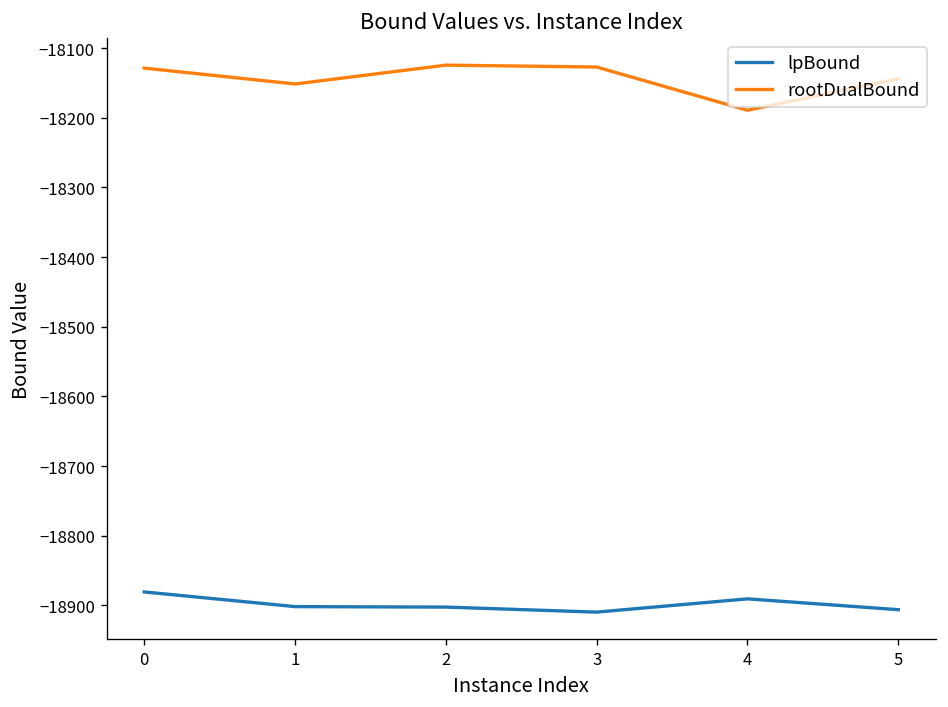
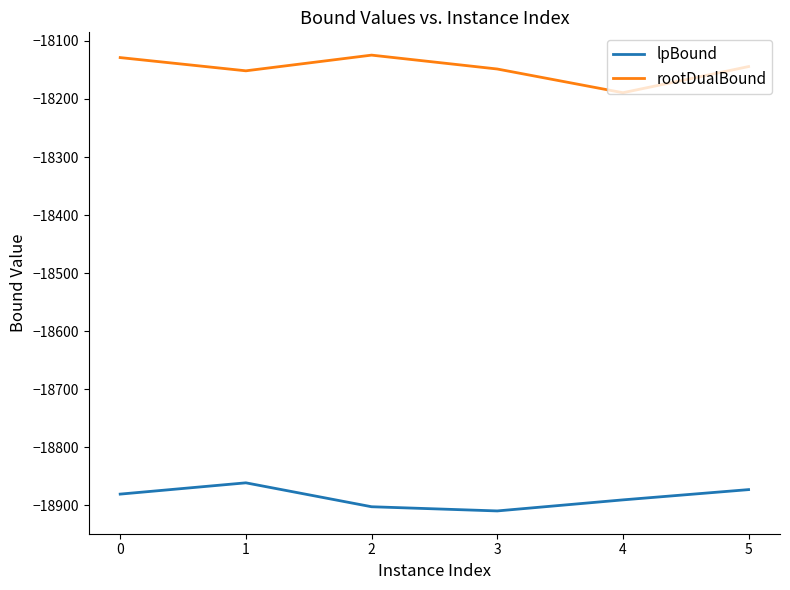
lpBound, 1: -18900 -> -18860
rootDualBound, 3: -18130 -> -18150
lpBound, 5: -18910 -> -18870
